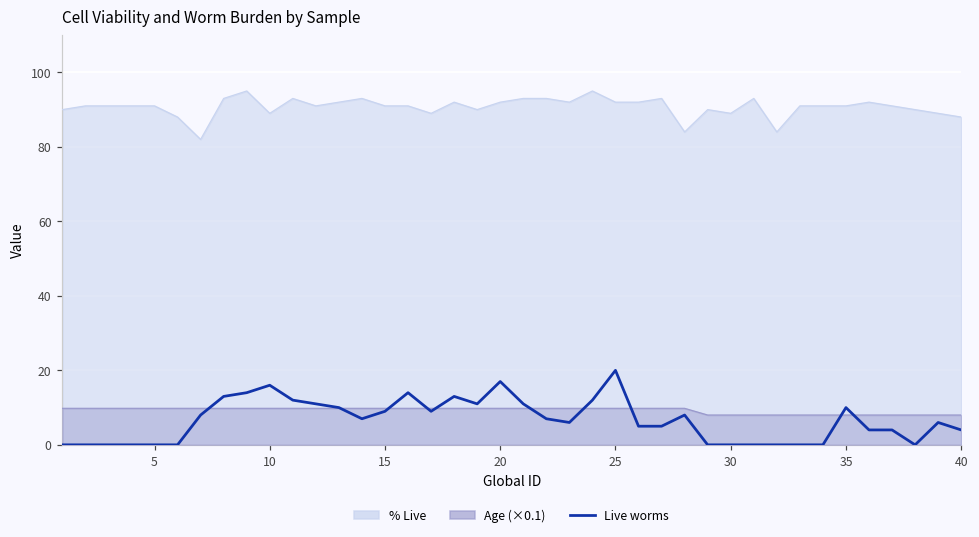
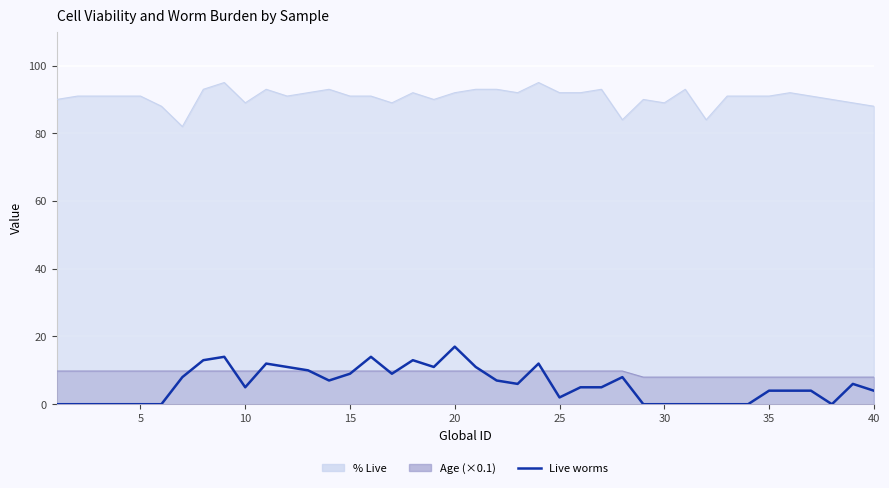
Live worms, 10: 16 -> 5
Live worms, 25: 20 -> 2
Live worms, 35: 10 -> 4
